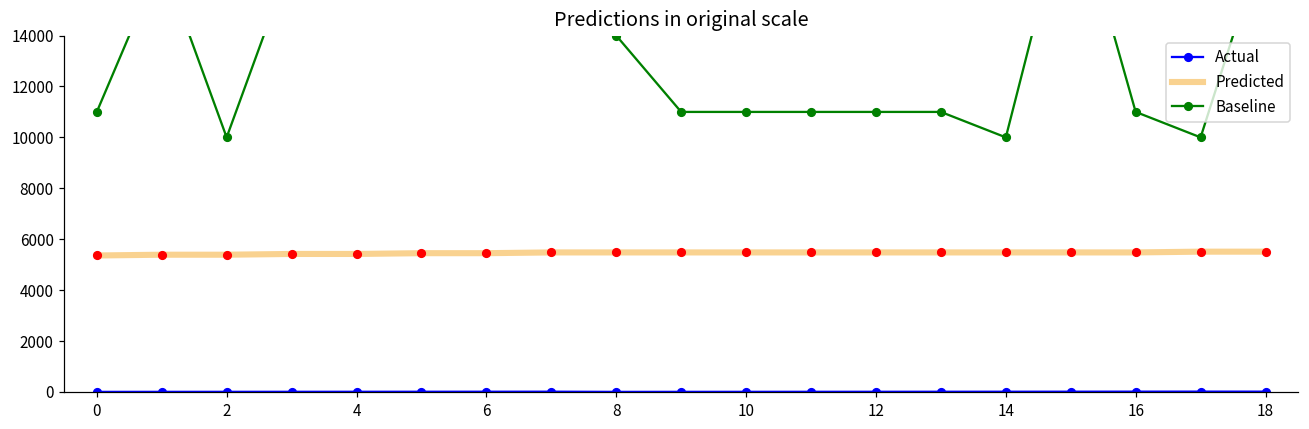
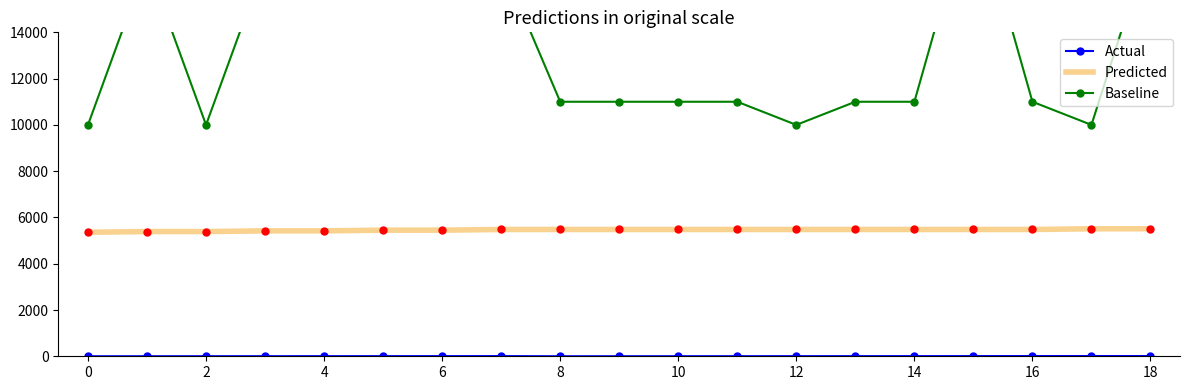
Baseline, 0: 11000 -> 10000
Baseline, 8: 14000 -> 11000
Baseline, 12: 11000 -> 10000
Baseline, 14: 10000 -> 11000
